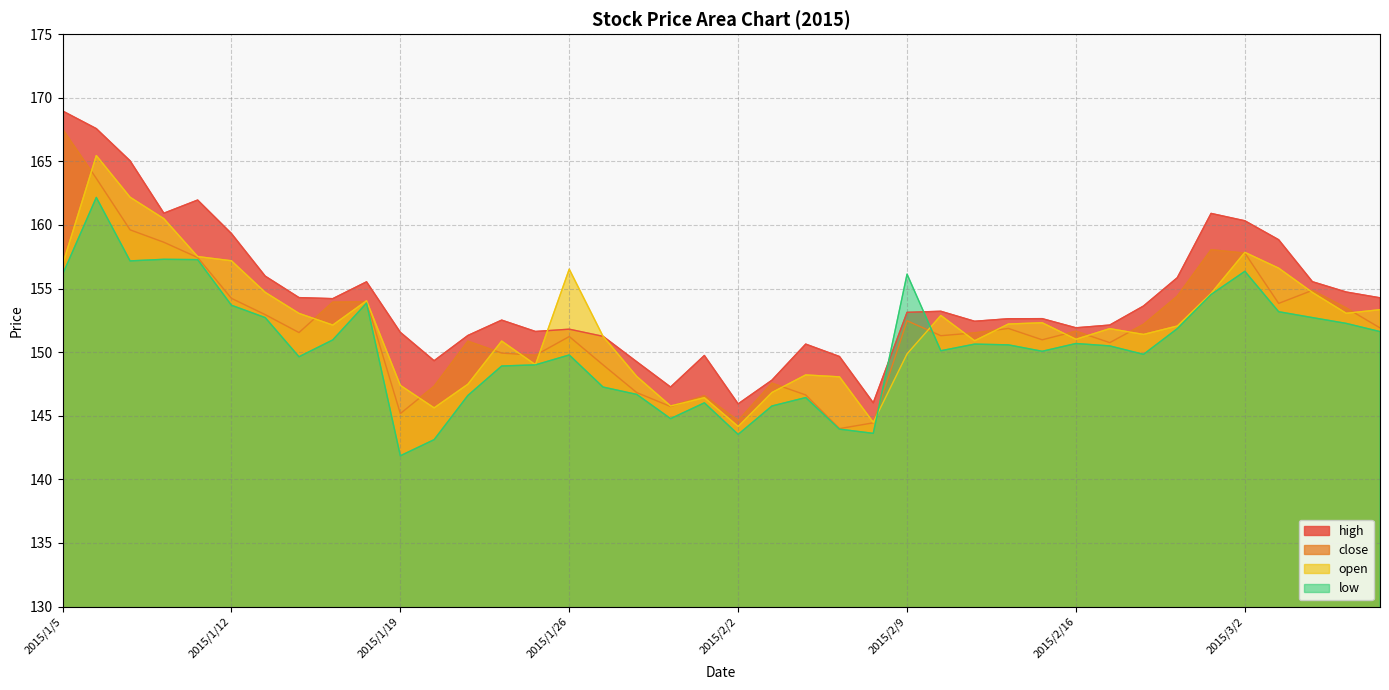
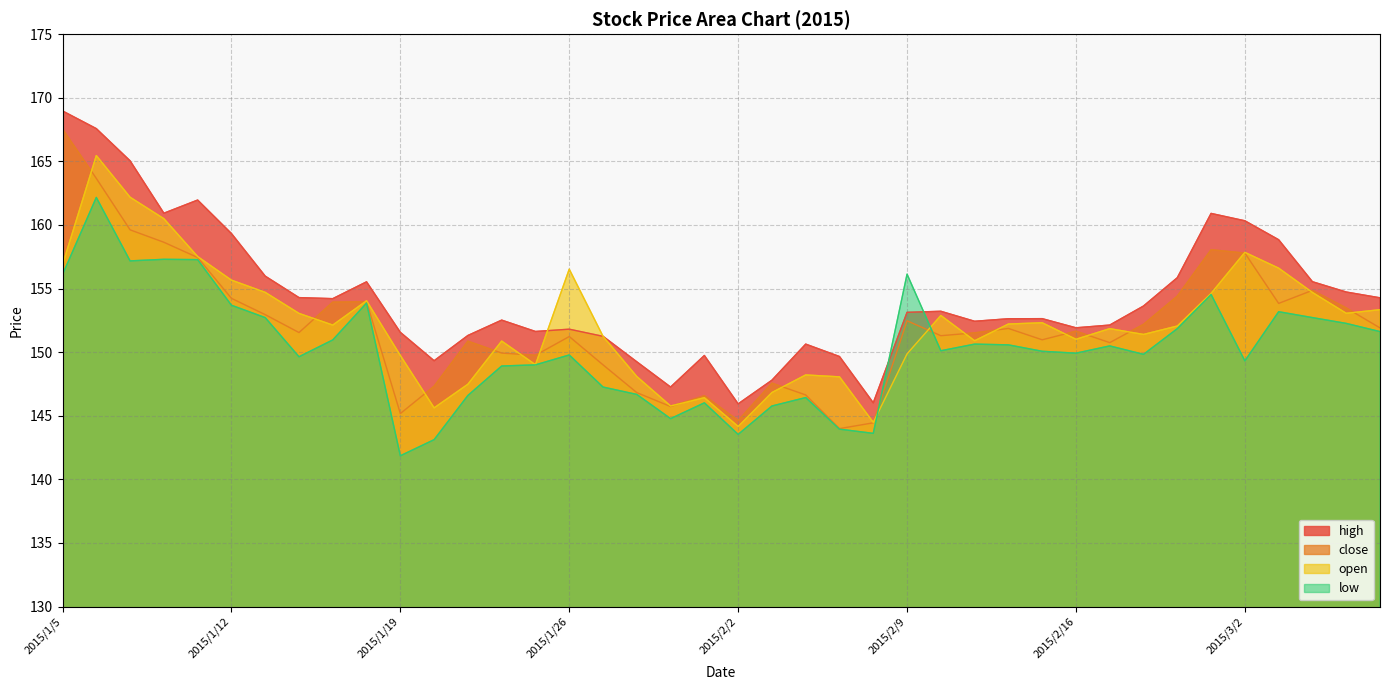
open, 2015/1/12: 157.2 -> 155.7
open, 2015/1/19: 147.4 -> 149.7
low, 2015/2/16: 150.7 -> 149.9
low, 2015/3/2: 156.4 -> 149.3
